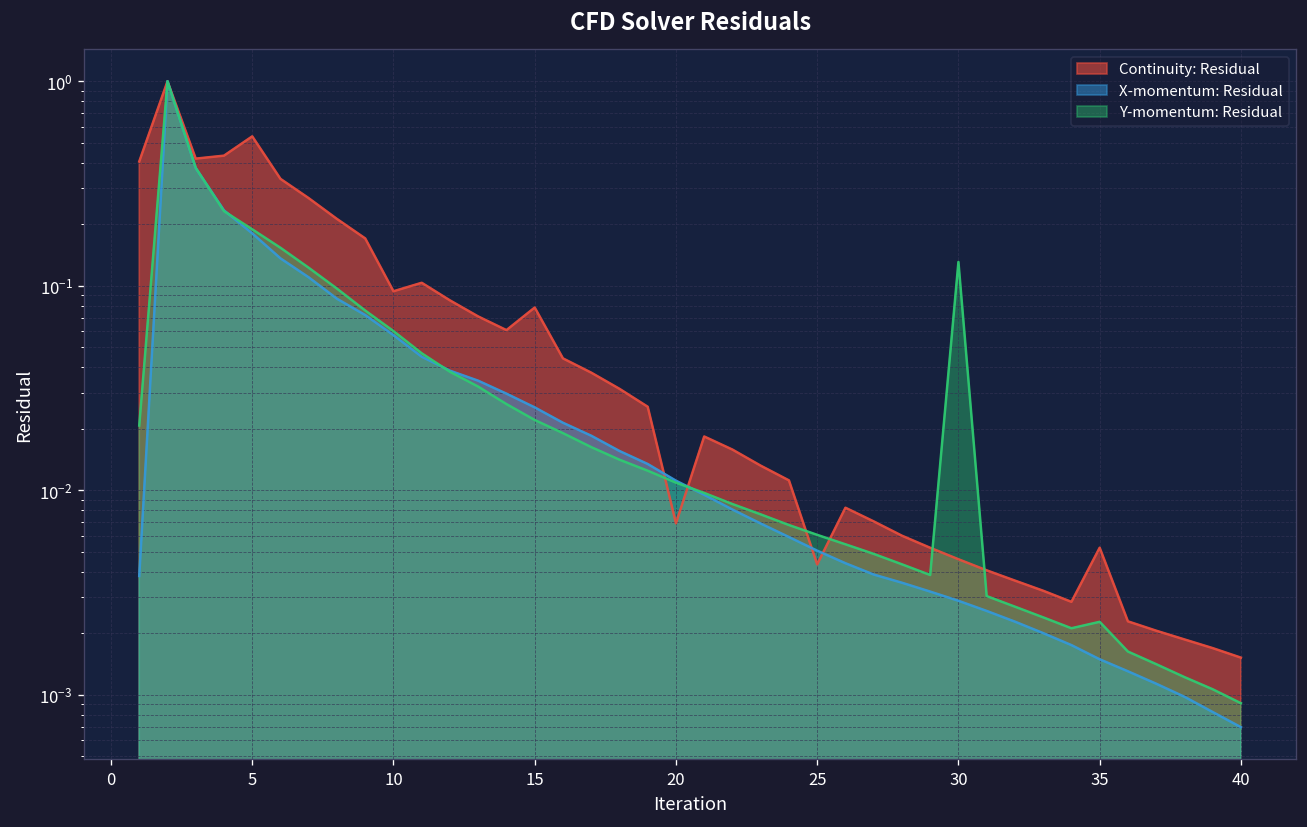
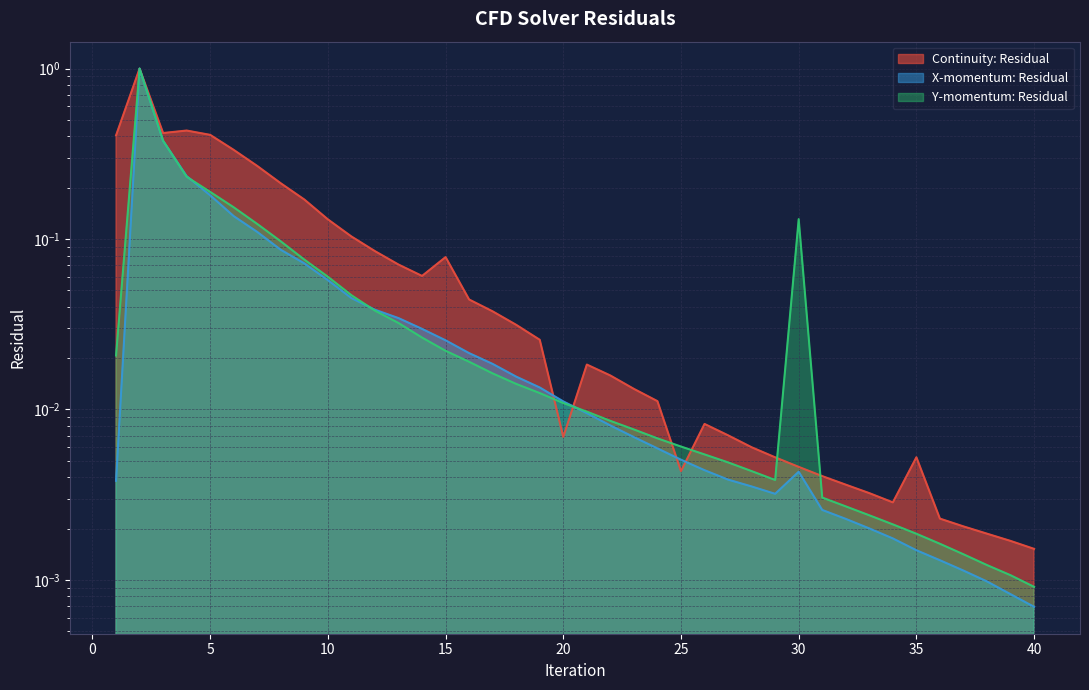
Continuity: Residual, 5: 0.54 -> 0.41
Continuity: Residual, 10: 0.09 -> 0.13
X-momentum: Residual, 30: 0.0029 -> 0.0043
Y-momentum: Residual, 35: 0.0023 -> 0.0019
